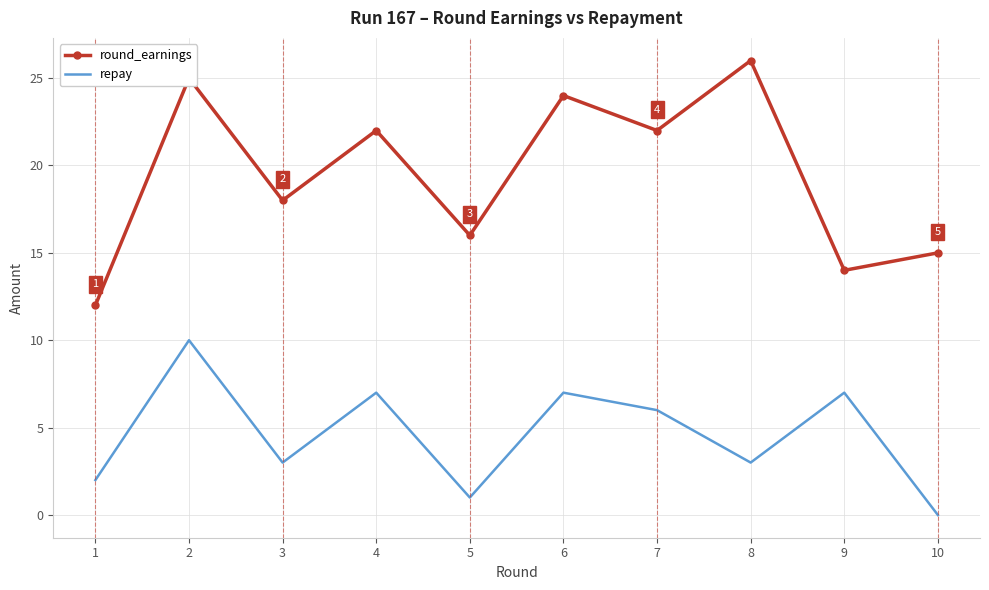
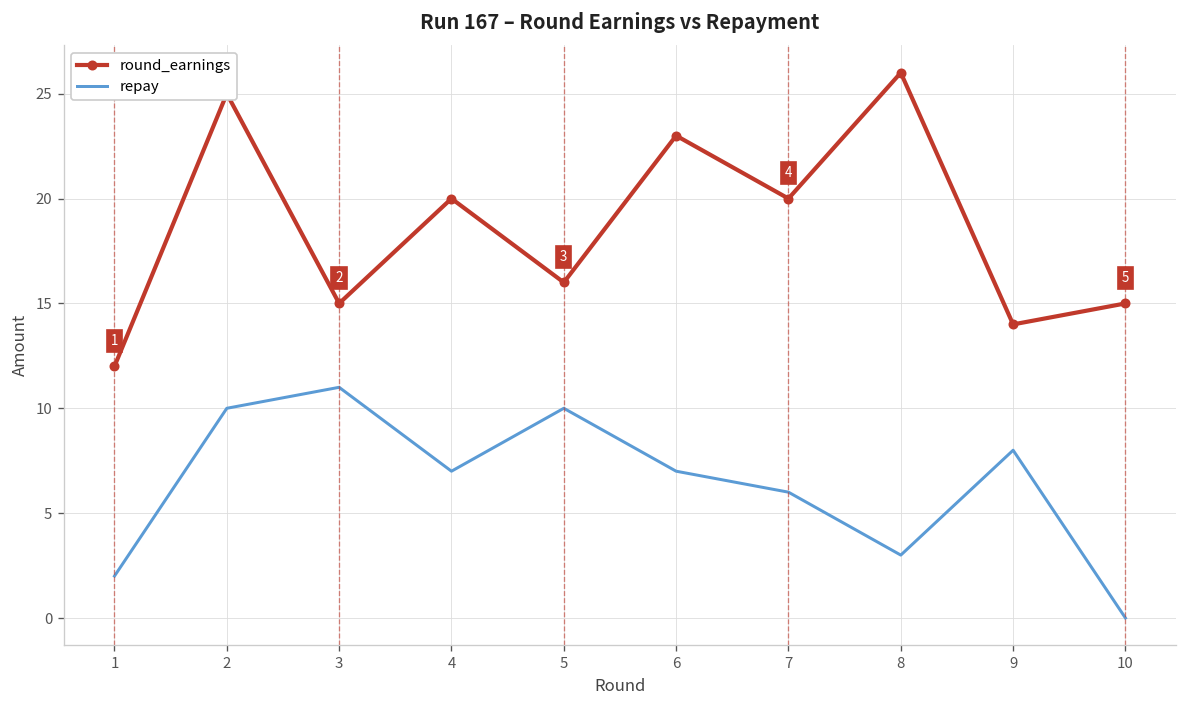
round_earnings, 3: 18 -> 15
repay, 3: 3 -> 11
round_earnings, 4: 22 -> 20
repay, 5: 1 -> 10
round_earnings, 6: 24 -> 23
round_earnings, 7: 22 -> 20
repay, 9: 7 -> 8
